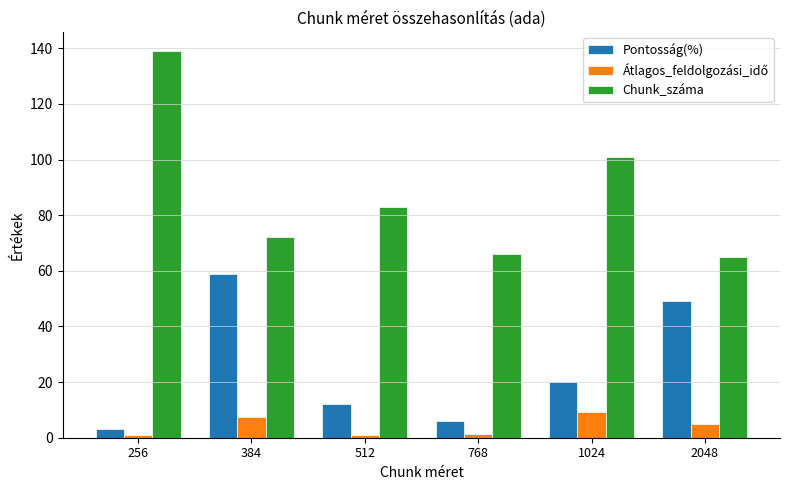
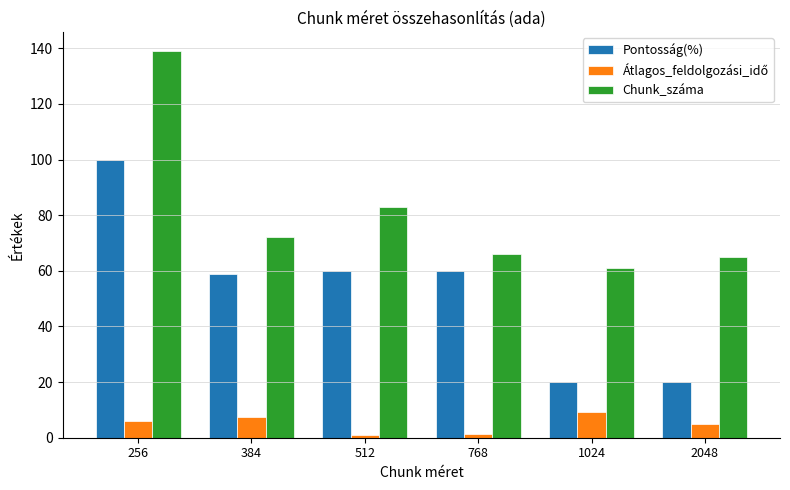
Pontosság(%), 256: 3 -> 100
Átlagos_feldolgozási_idő, 256: 1 -> 6
Pontosság(%), 512: 12 -> 60
Pontosság(%), 768: 6 -> 60
Chunk_száma, 1024: 101 -> 61
Pontosság(%), 2048: 49 -> 20
